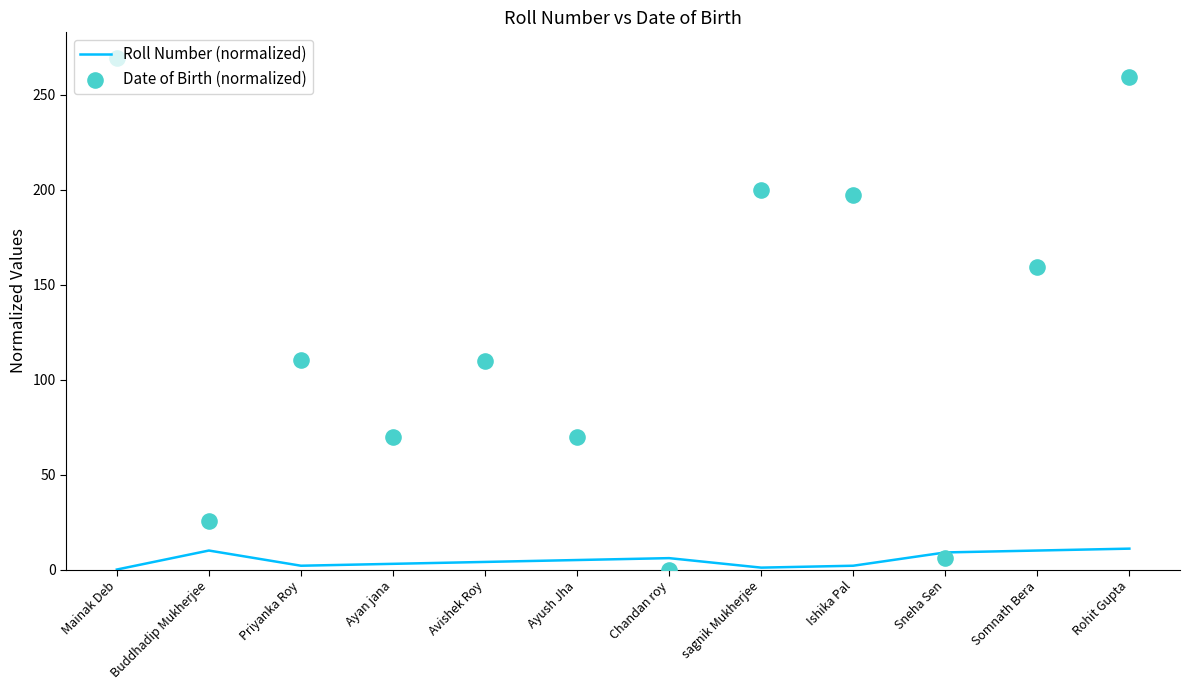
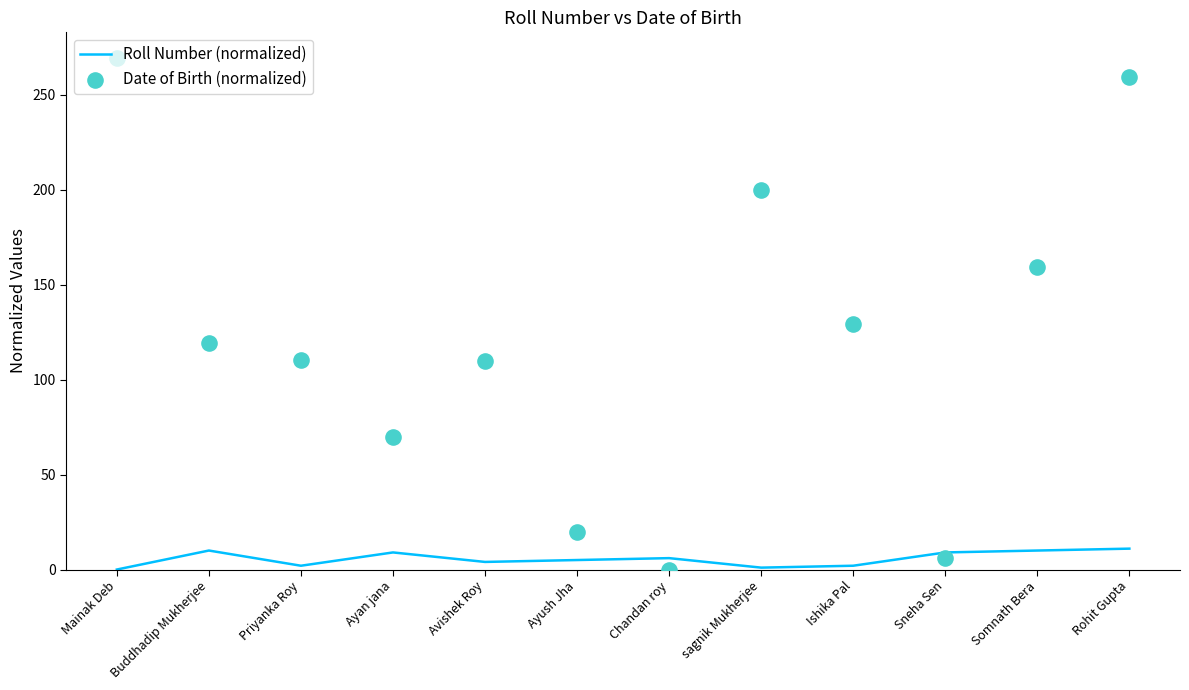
Date of Birth (normalized), Buddhadip Mukherjee: 25 -> 119
Roll Number (normalized), Ayan jana: 3 -> 9
Date of Birth (normalized), Ayush Jha: 70 -> 20
Date of Birth (normalized), Ishika Pal: 197 -> 129
